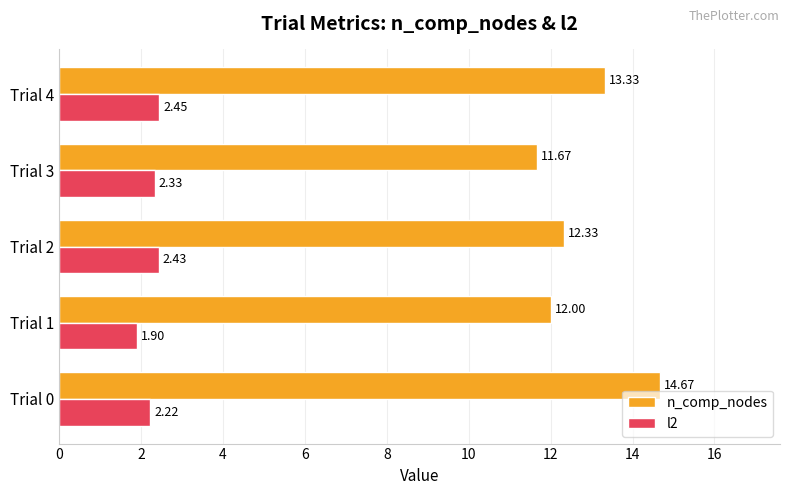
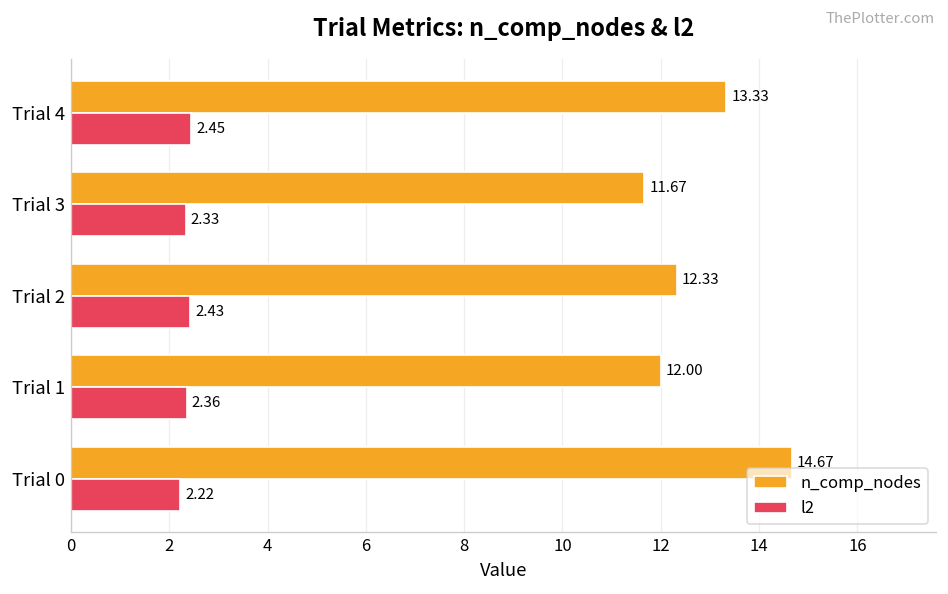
l2, Trial 1: 1.90 -> 2.36
